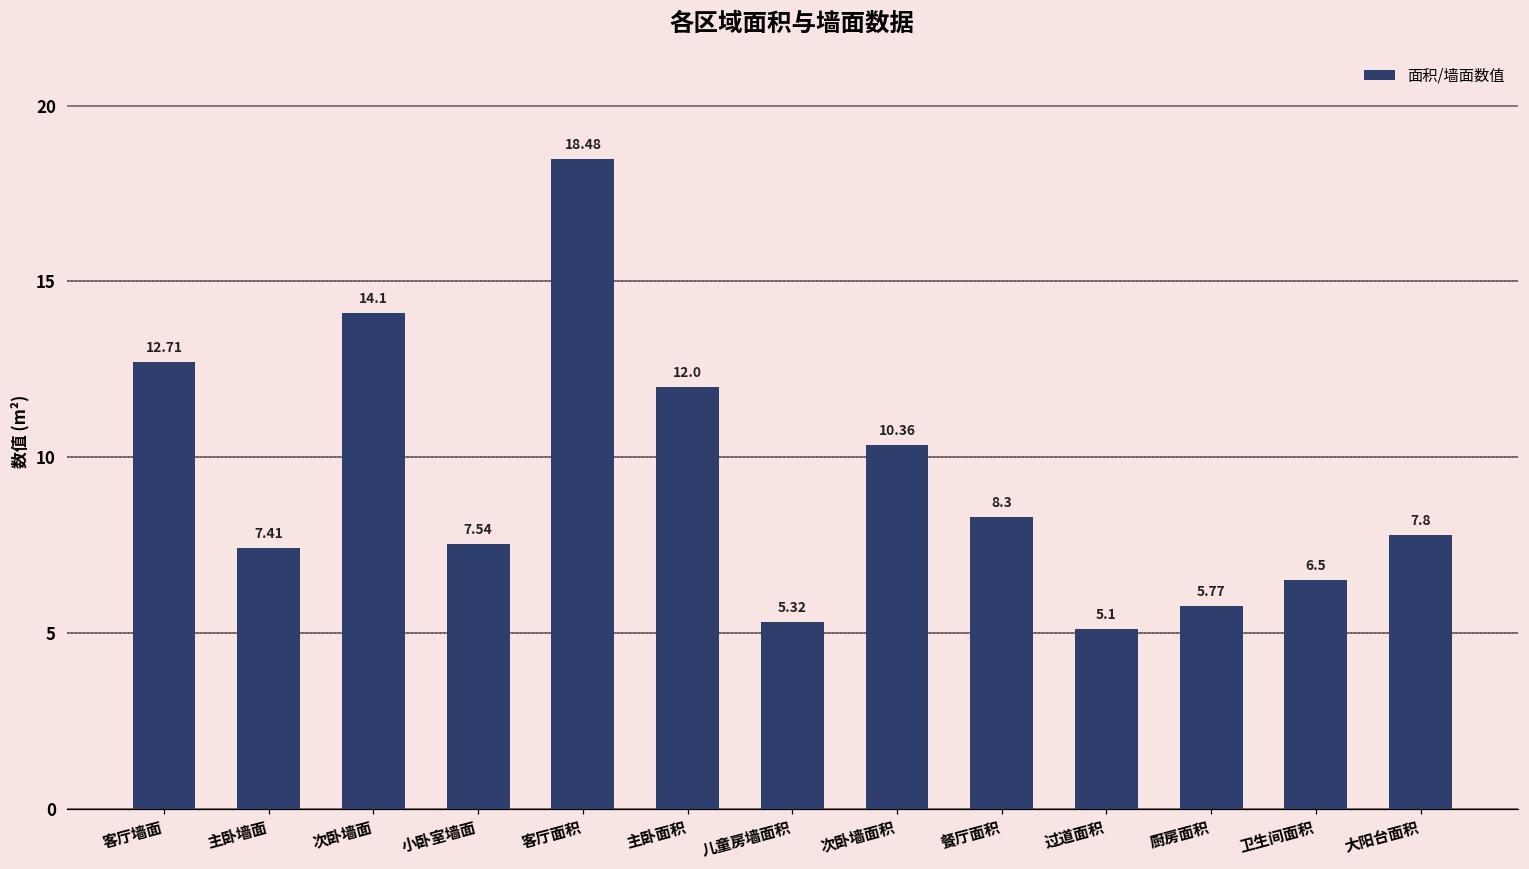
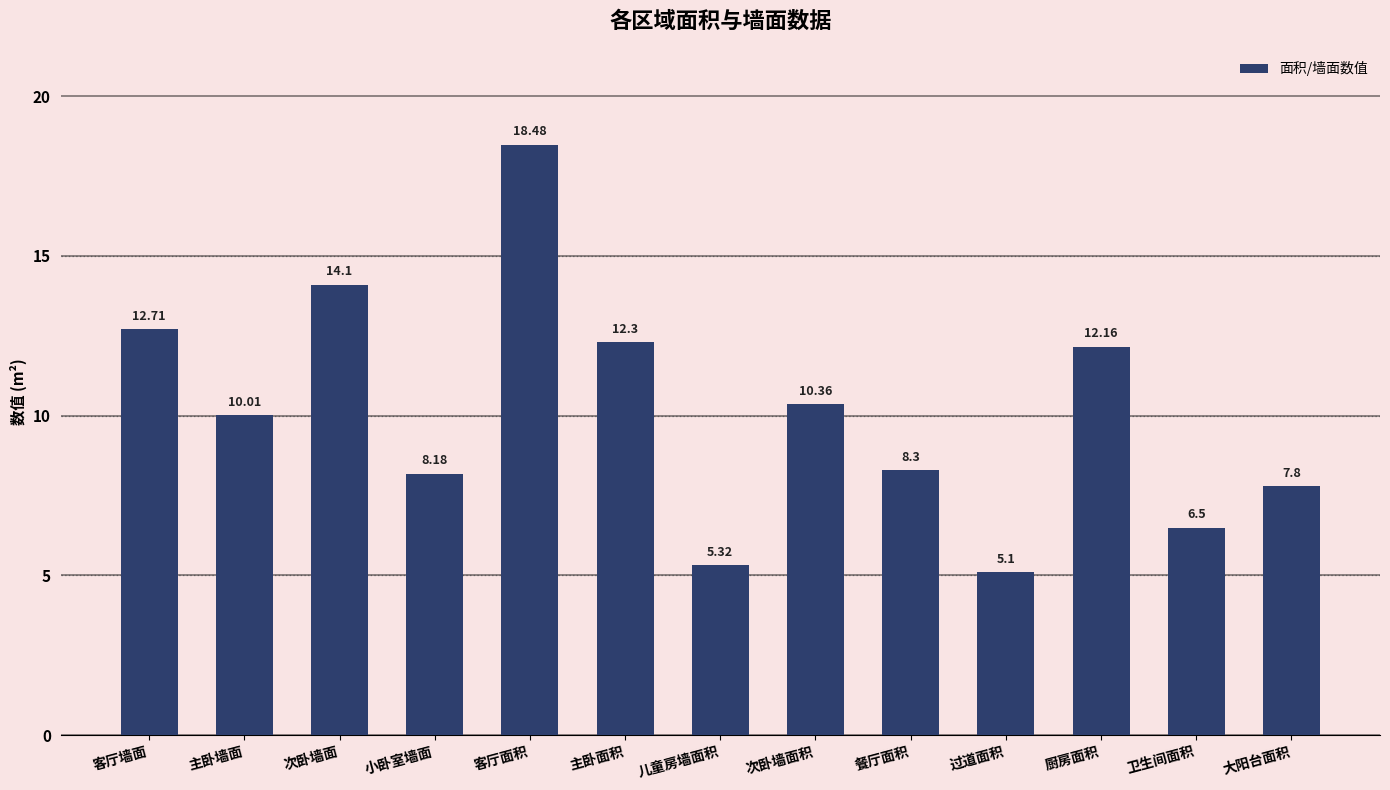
主卧墙面: 7.41 -> 10.01
小卧室墙面: 7.54 -> 8.18
主卧面积: 12.0 -> 12.3
厨房面积: 5.77 -> 12.16
